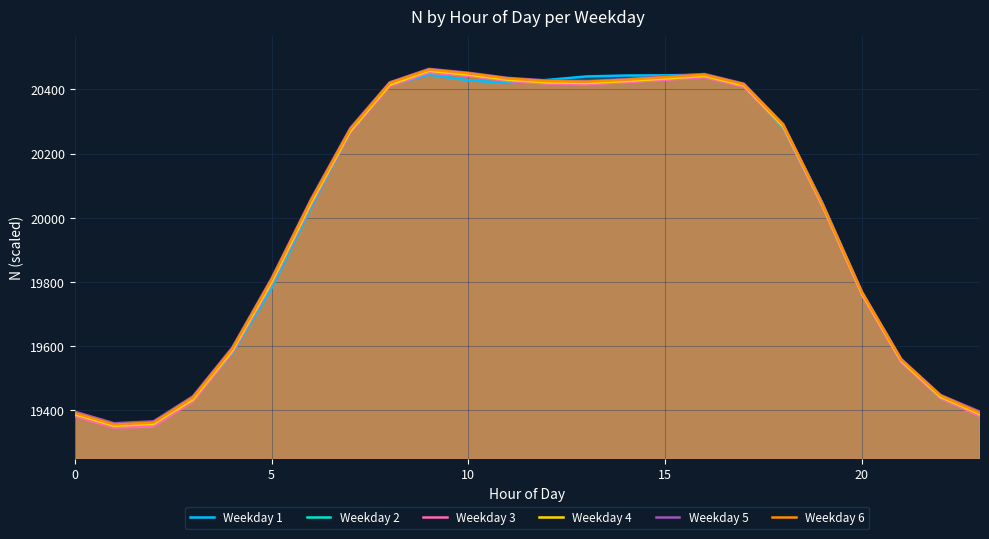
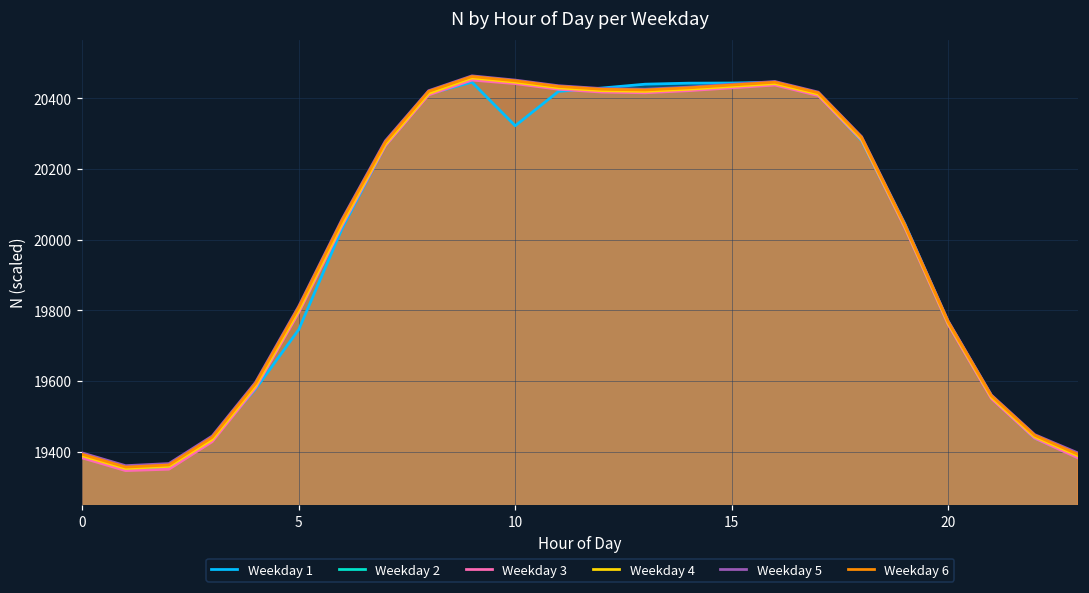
Weekday 1, 5: 19780 -> 19750
Weekday 1, 10: 20430 -> 20320
